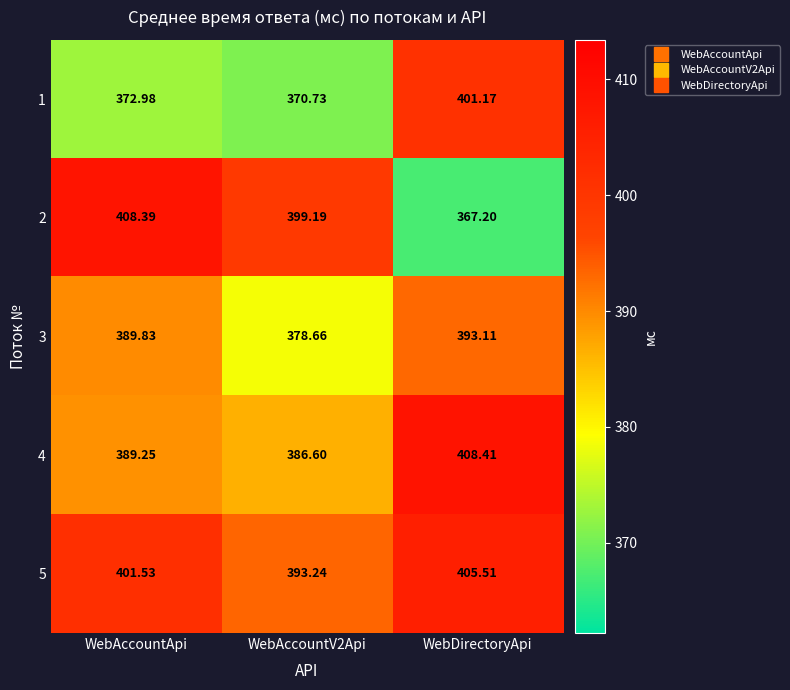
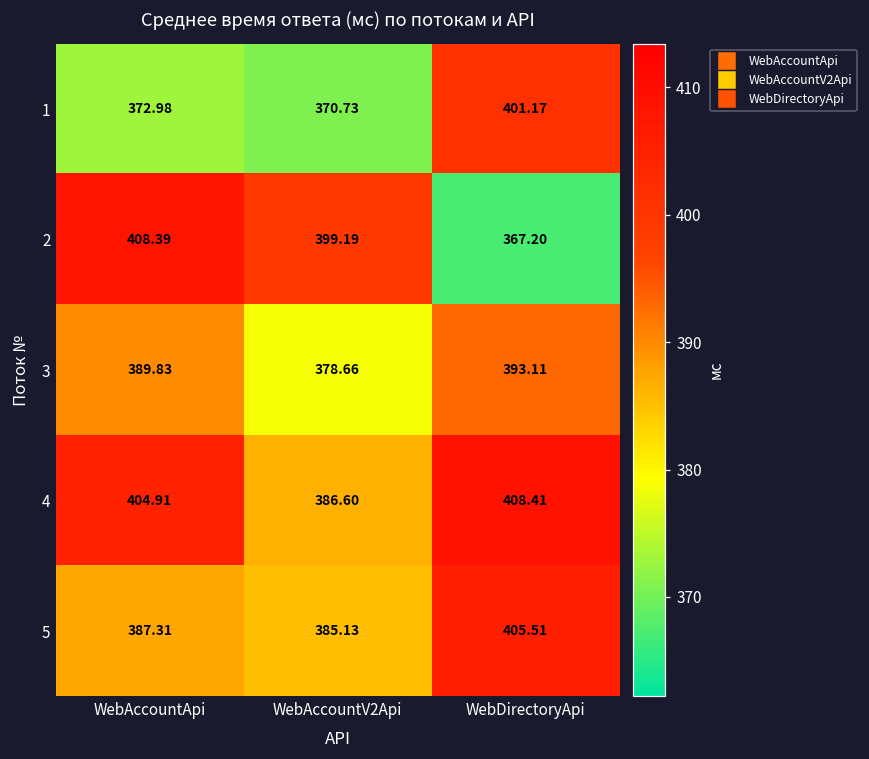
4, WebAccountApi: 389.25 -> 404.91
5, WebAccountApi: 401.53 -> 387.31
5, WebAccountV2Api: 393.24 -> 385.13
